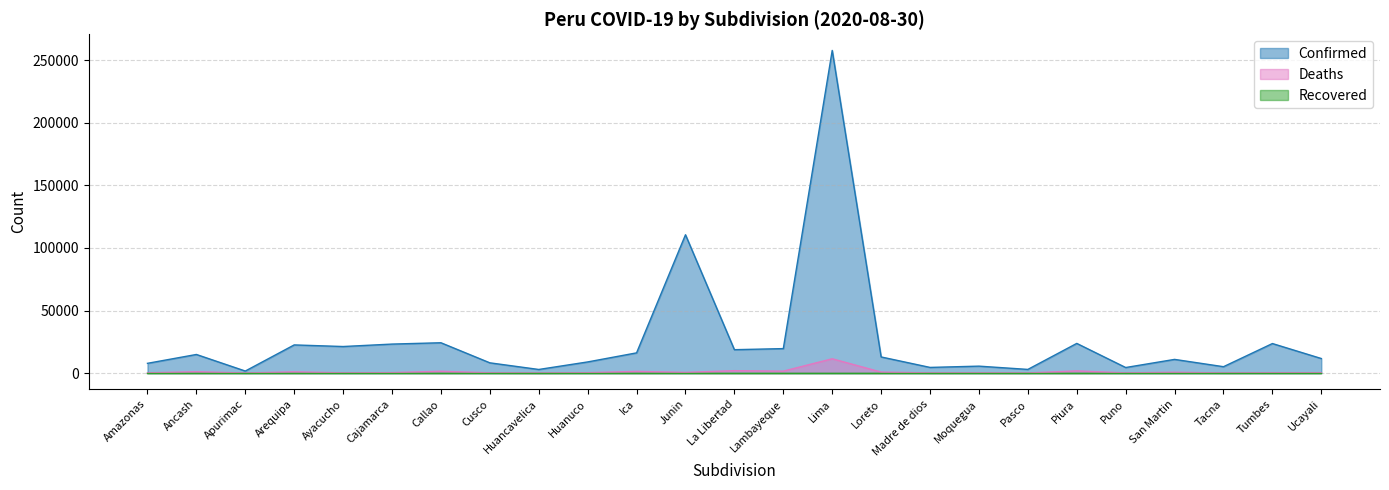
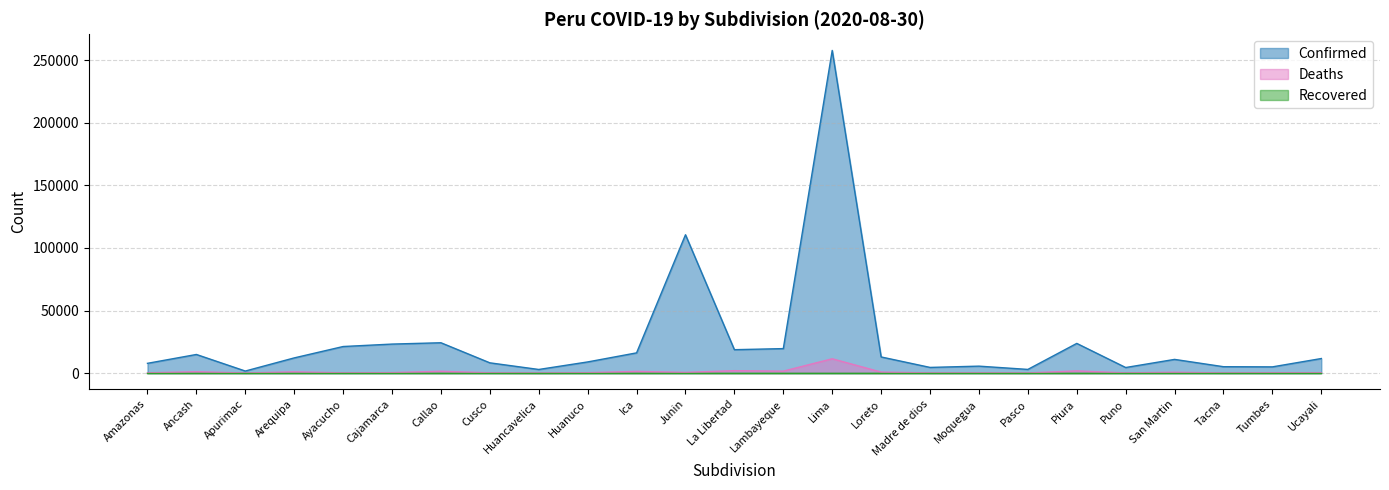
Confirmed, Arequipa: 23000 -> 12000
Confirmed, Tumbes: 24000 -> 5000
